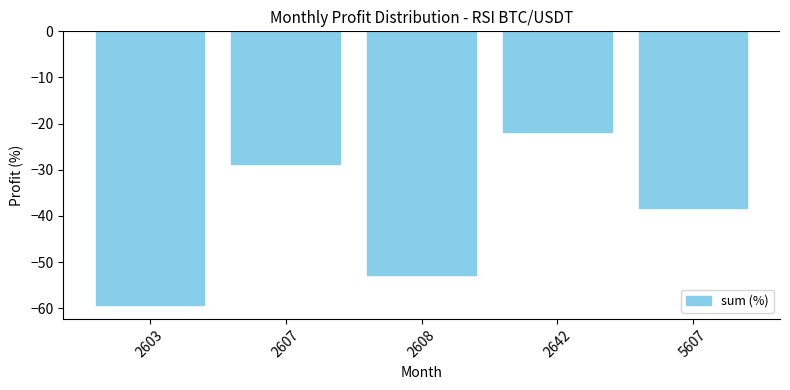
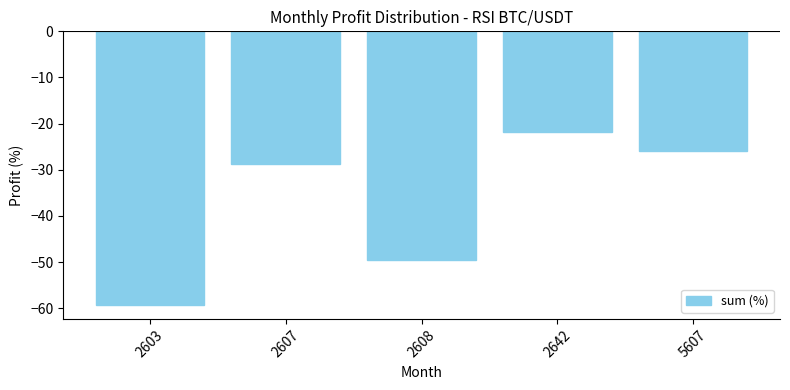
2608: -53 -> -50
5607: -38 -> -26
